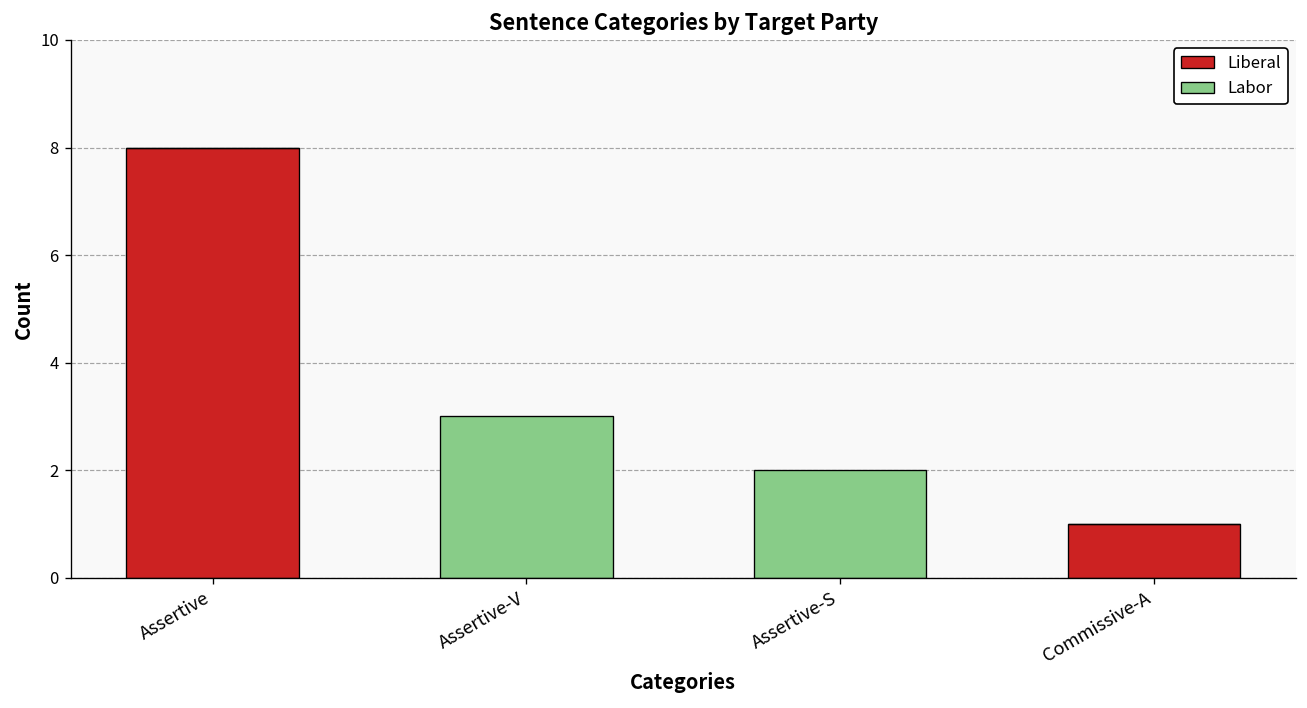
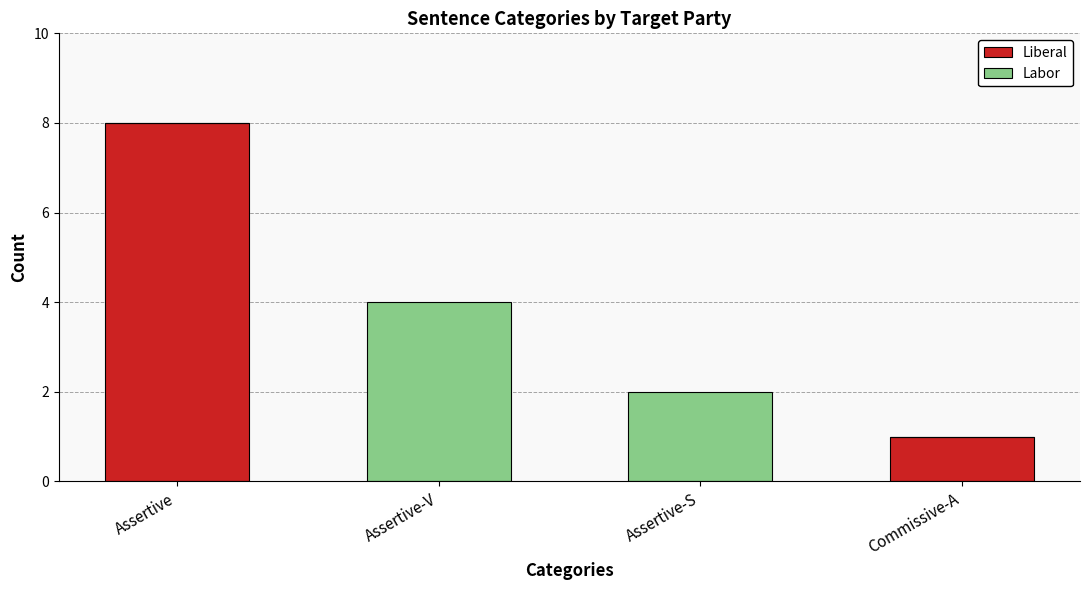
Labor, Assertive-V: 3 -> 4
